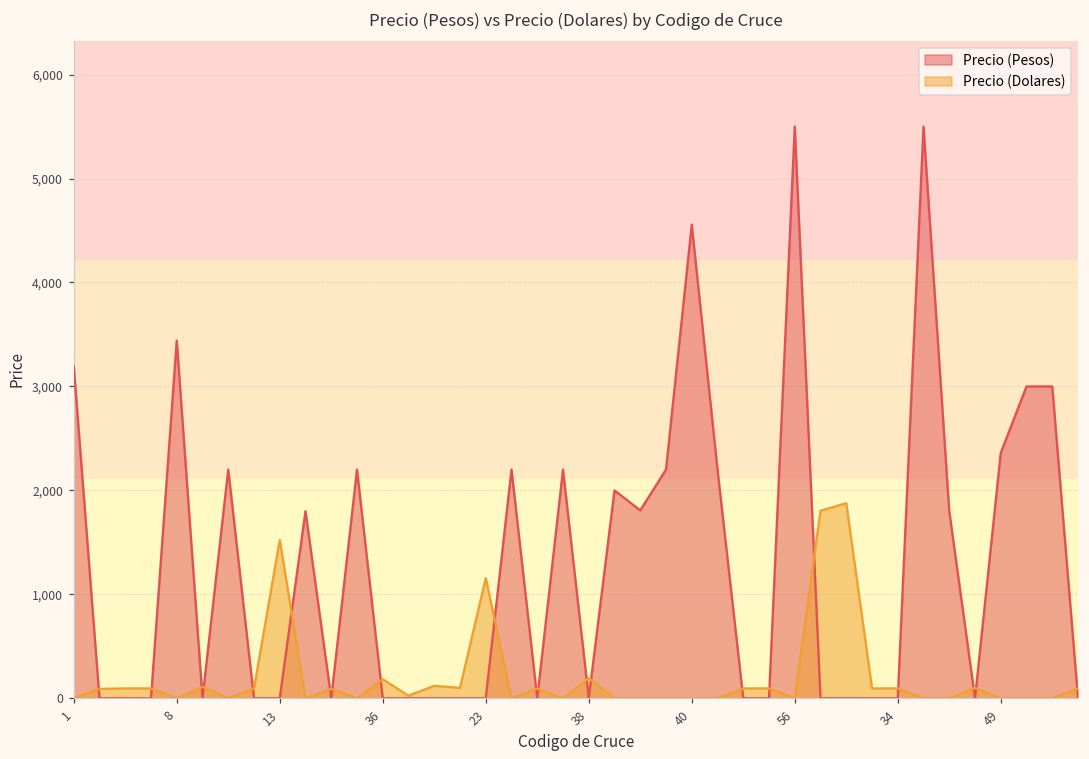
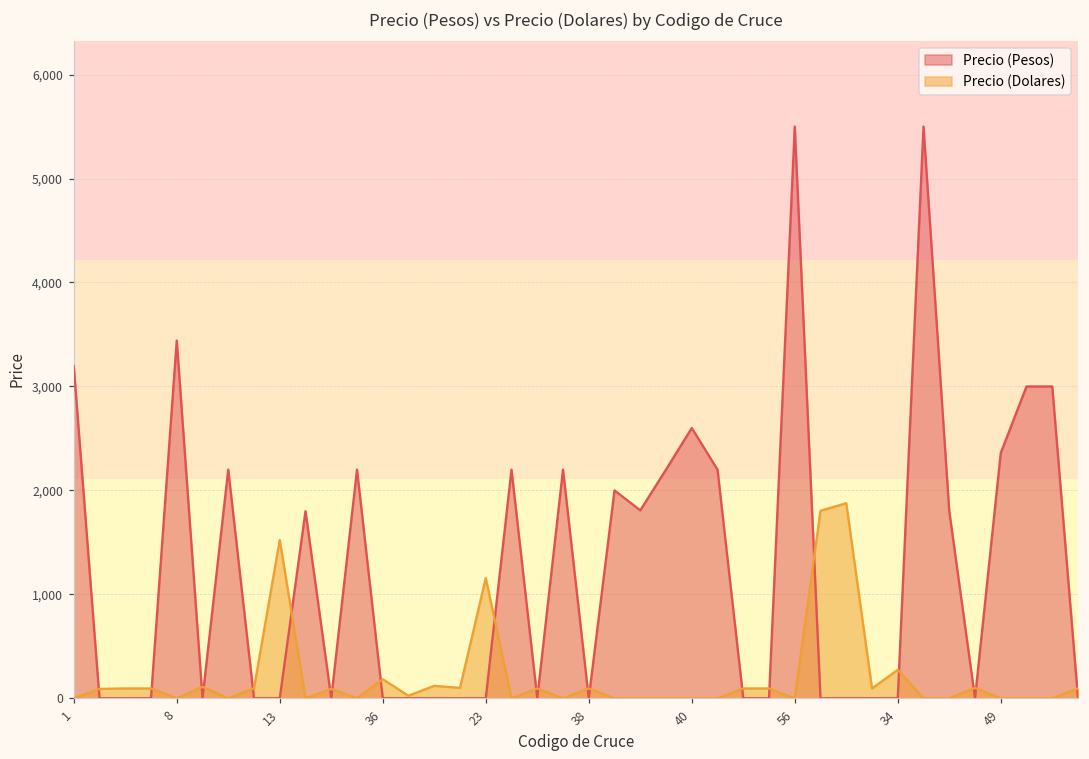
Precio (Dolares), 38: 200 -> 100
Precio (Pesos), 40: 4,600 -> 2,600
Precio (Dolares), 34: 100 -> 300
